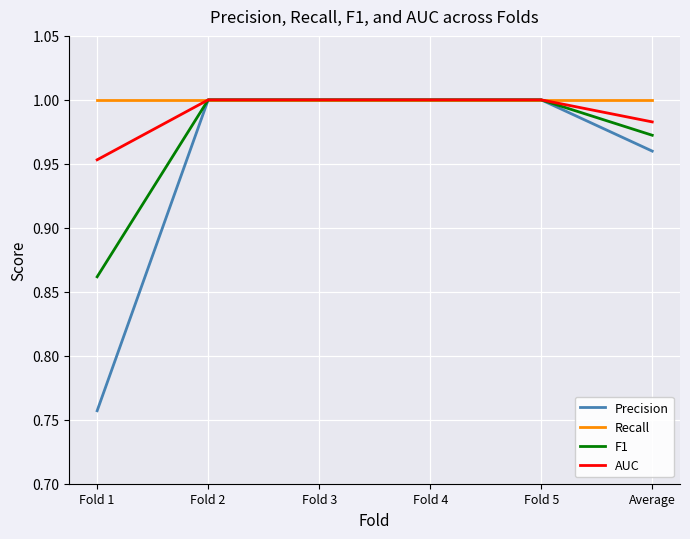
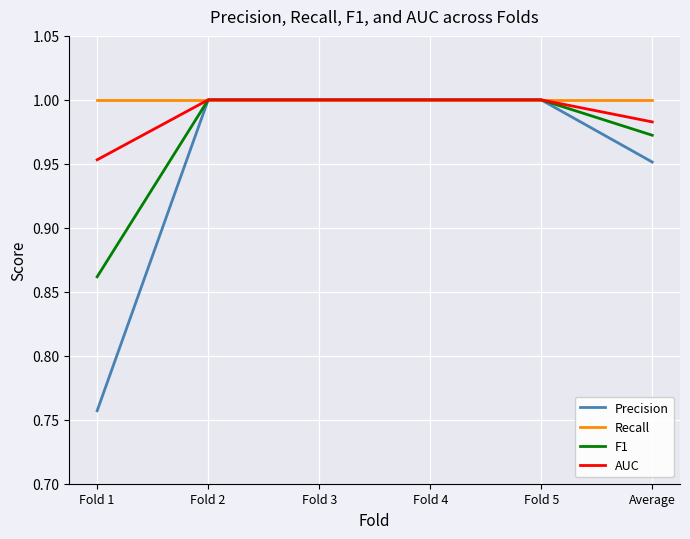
Precision, Average: 0.960 -> 0.951
